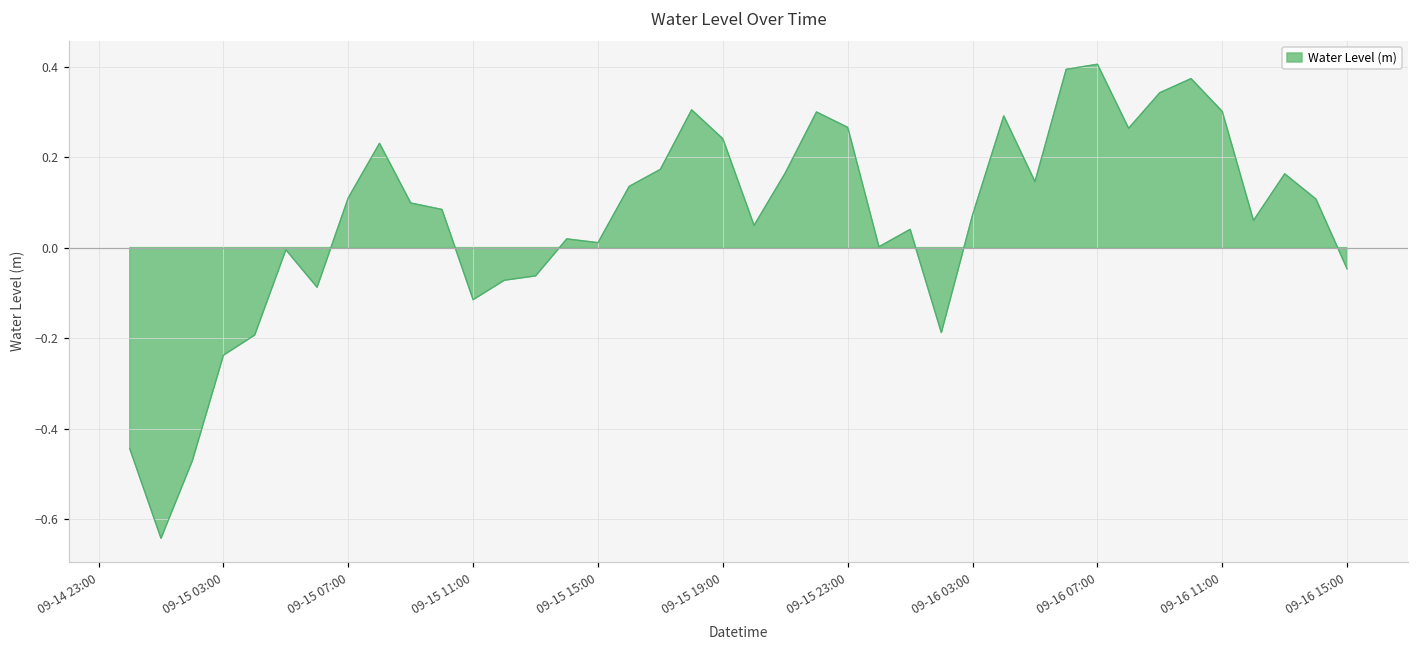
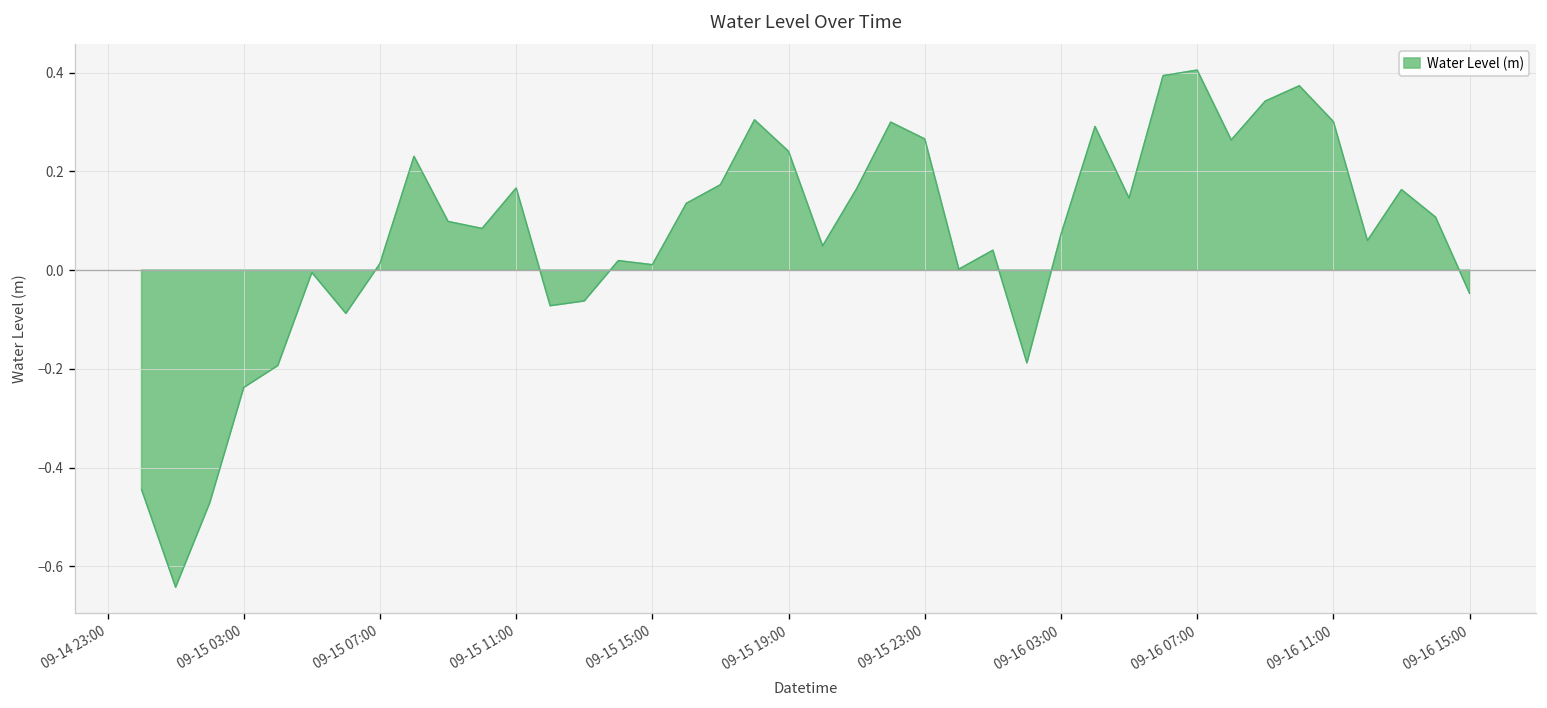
09-15 07:00: 0.11 -> 0.01
09-15 11:00: -0.11 -> 0.17
